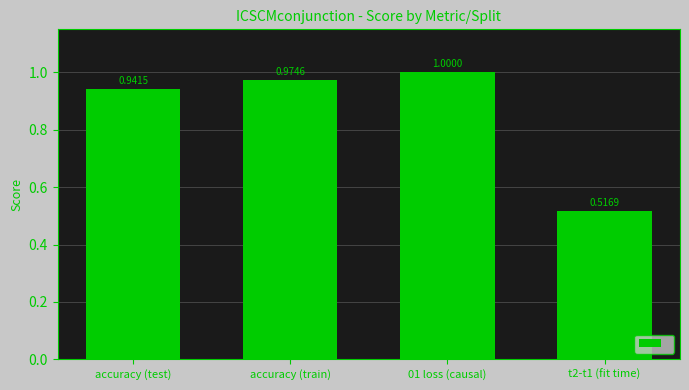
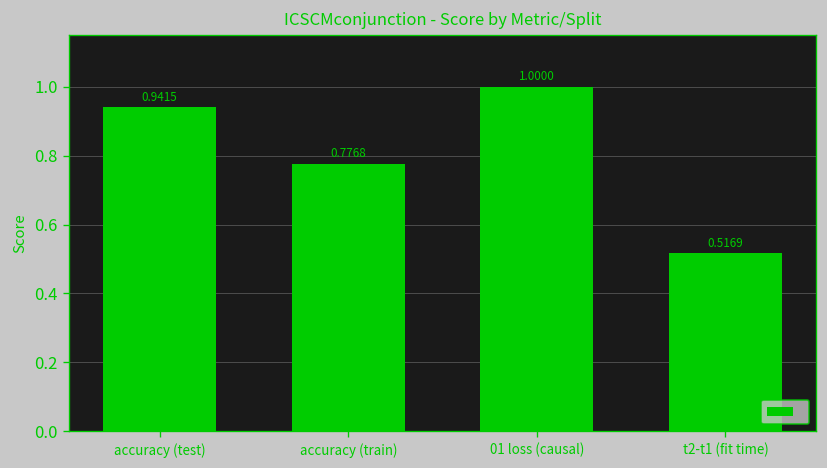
accuracy (train): 0.9746 -> 0.7768
